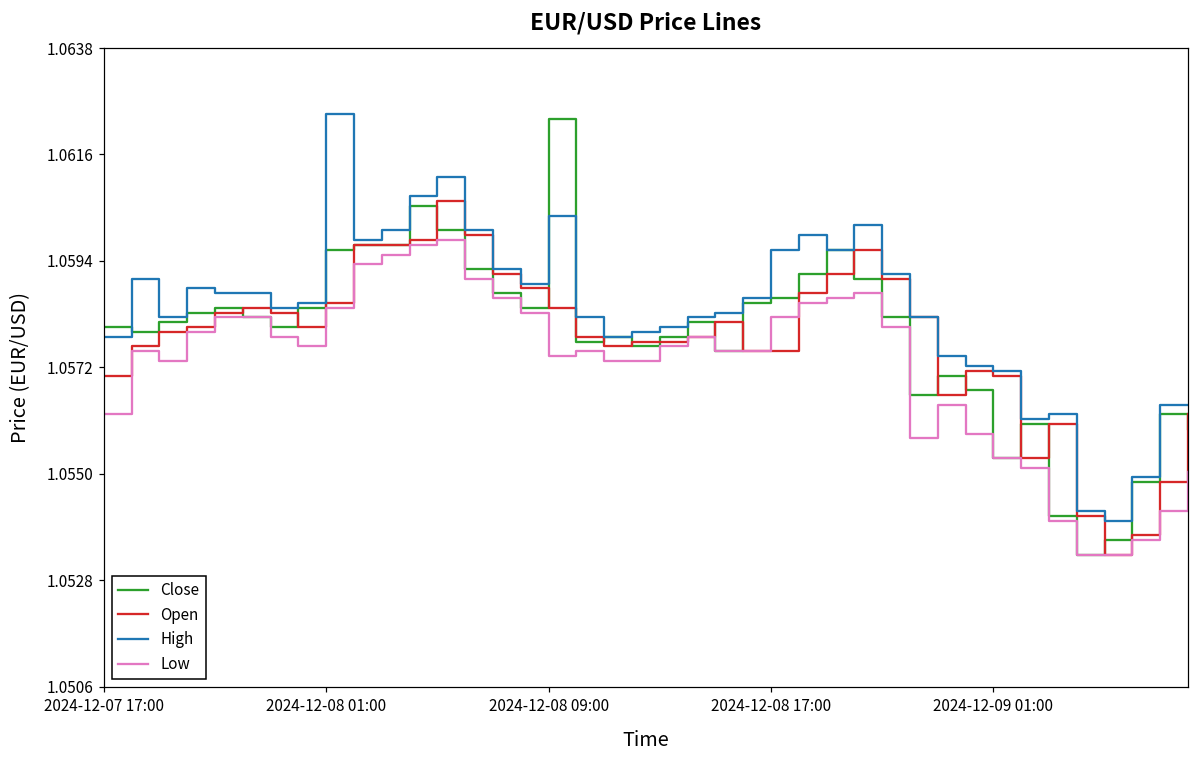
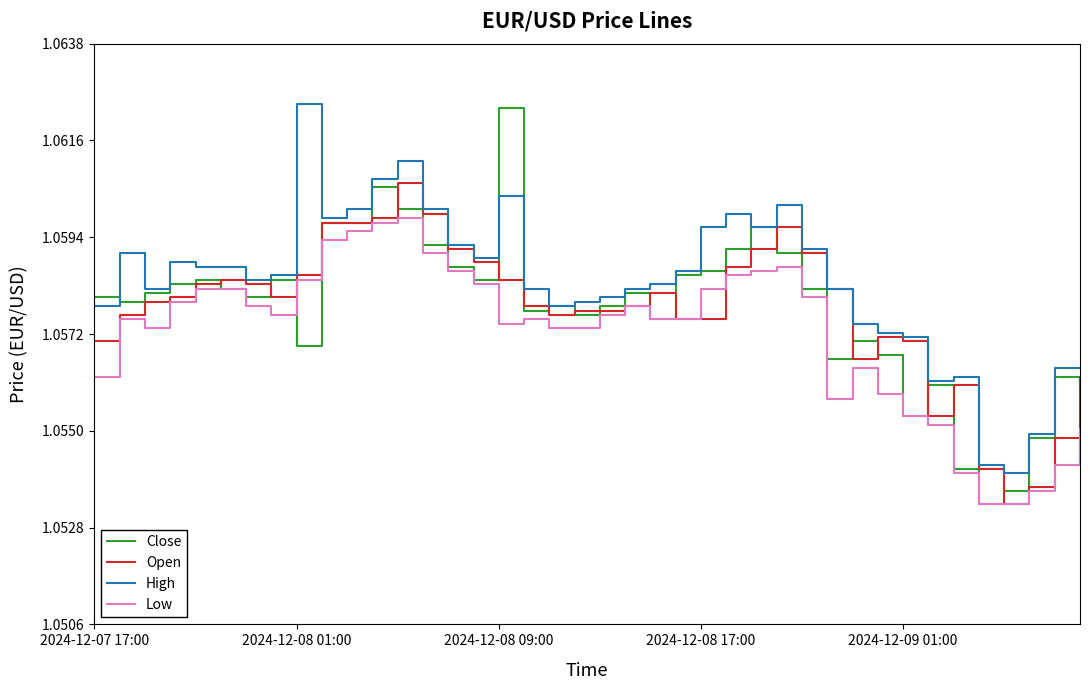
Close, 2024-12-08 01:00: 1.0596 -> 1.0569
